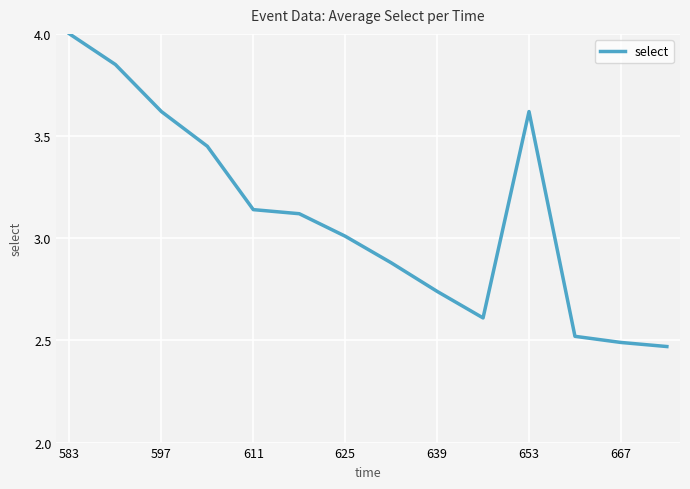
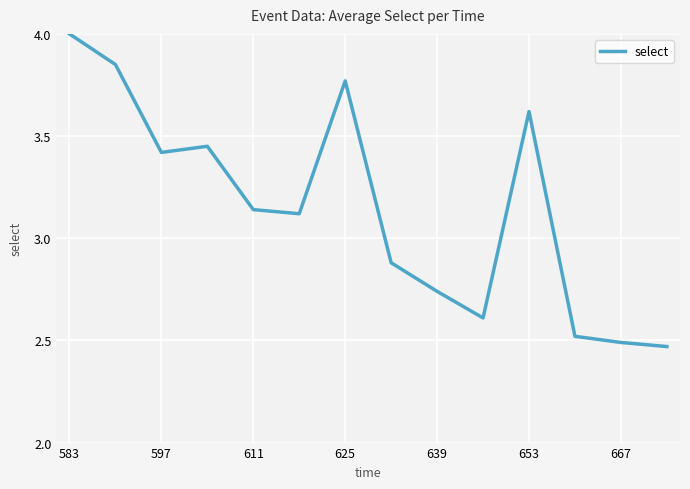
597: 3.62 -> 3.42
625: 3.01 -> 3.77
